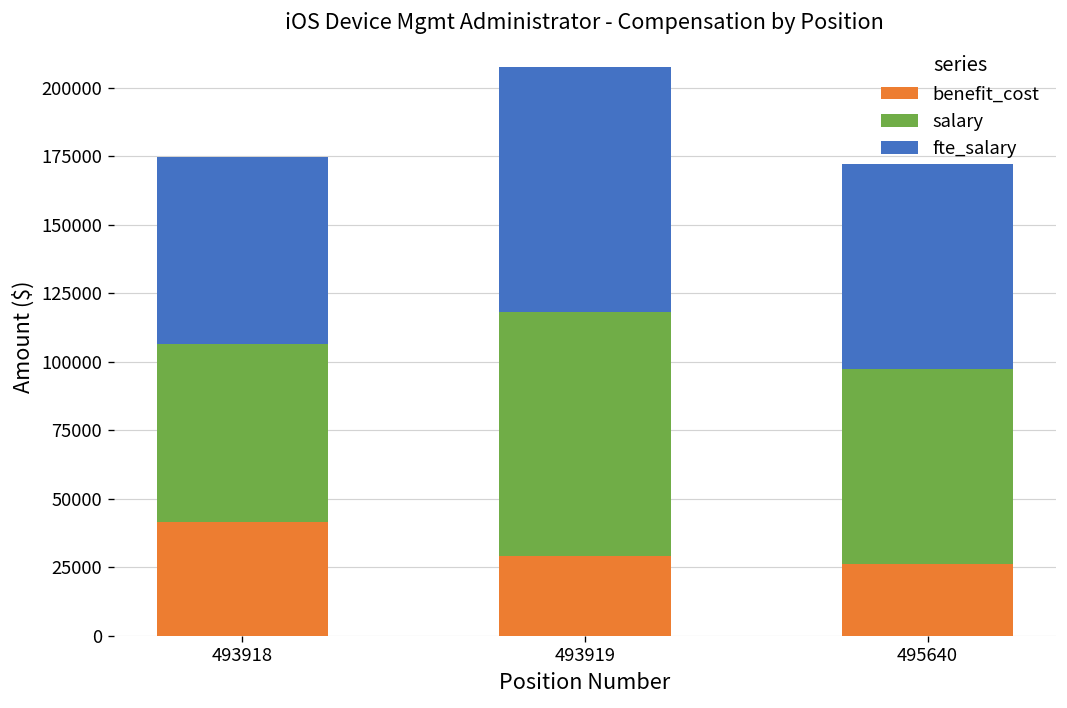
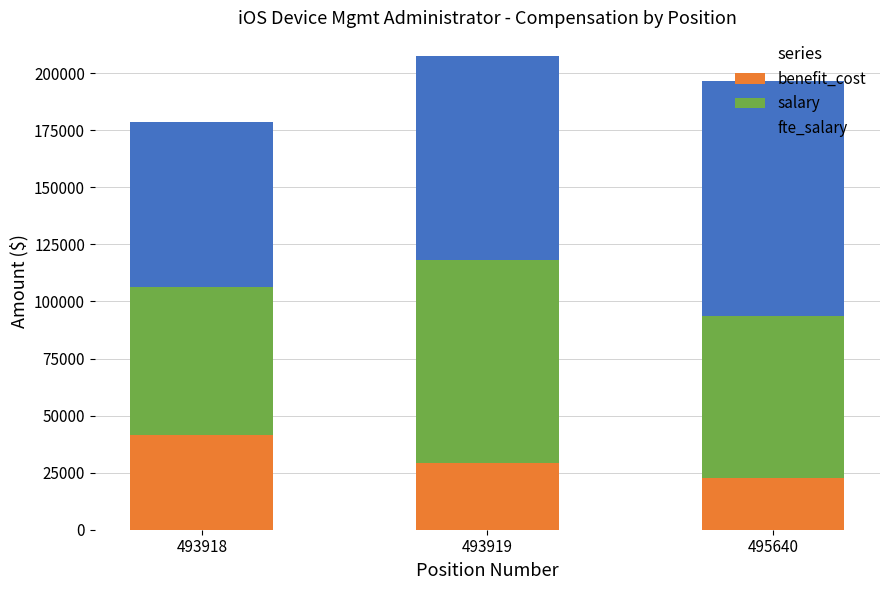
fte_salary, 493918: 68000 -> 72000
benefit_cost, 495640: 26000 -> 22000
fte_salary, 495640: 75000 -> 103000
